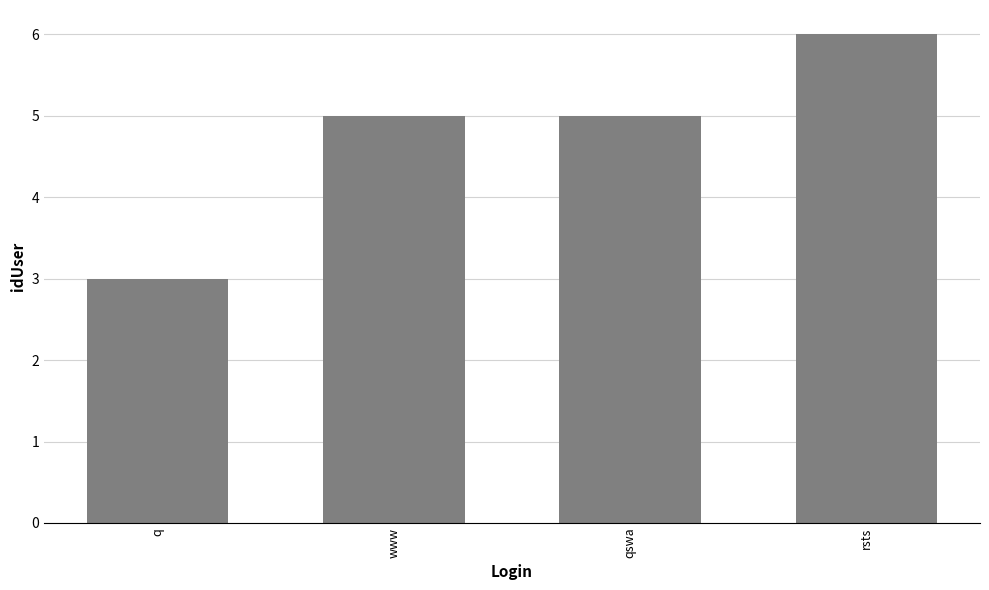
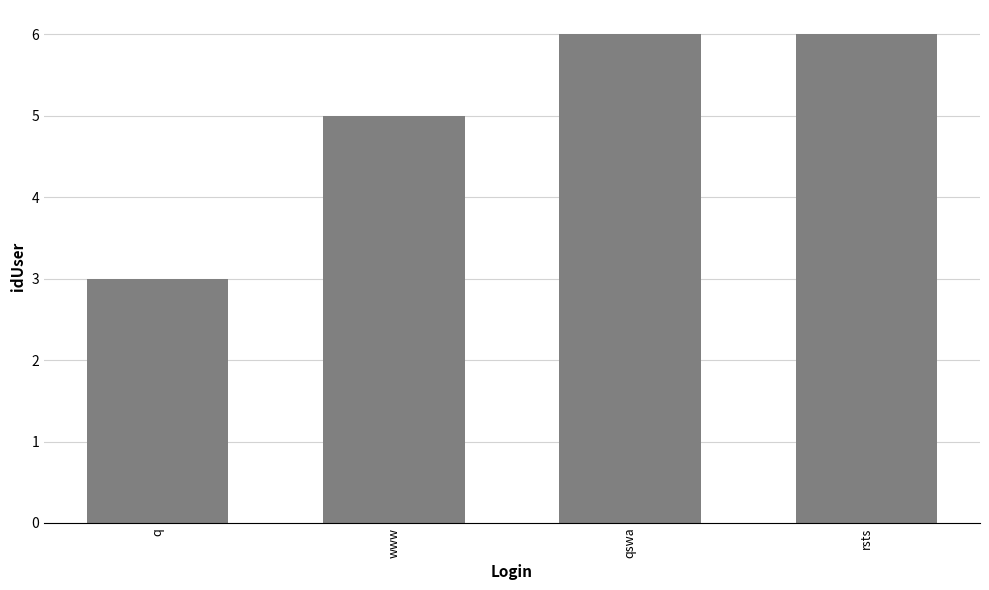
qswa: 5 -> 6
